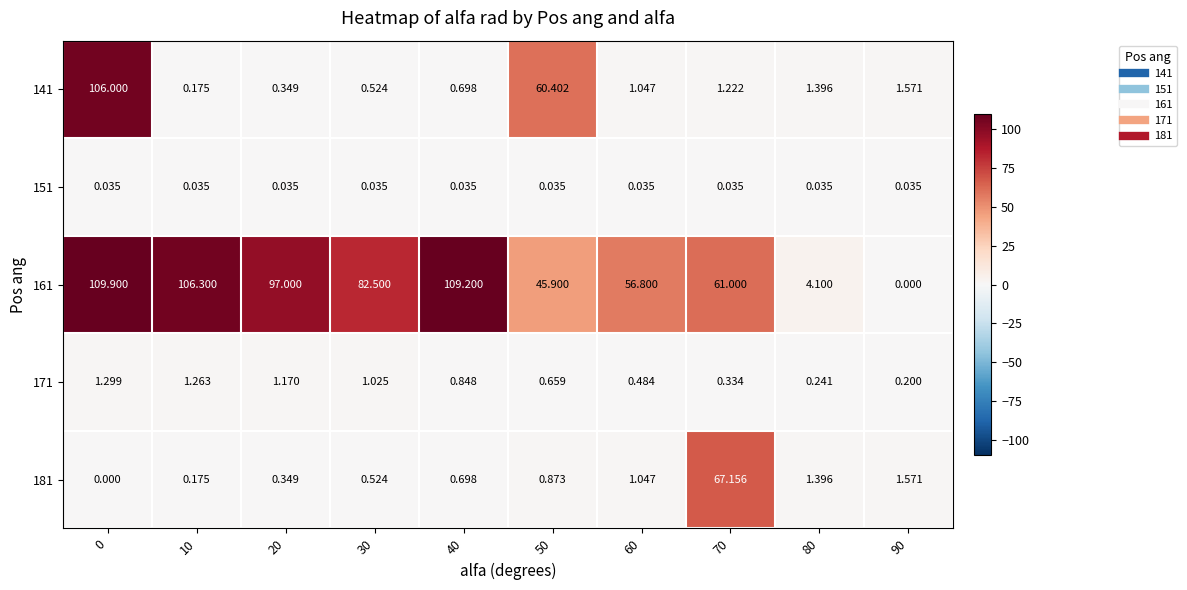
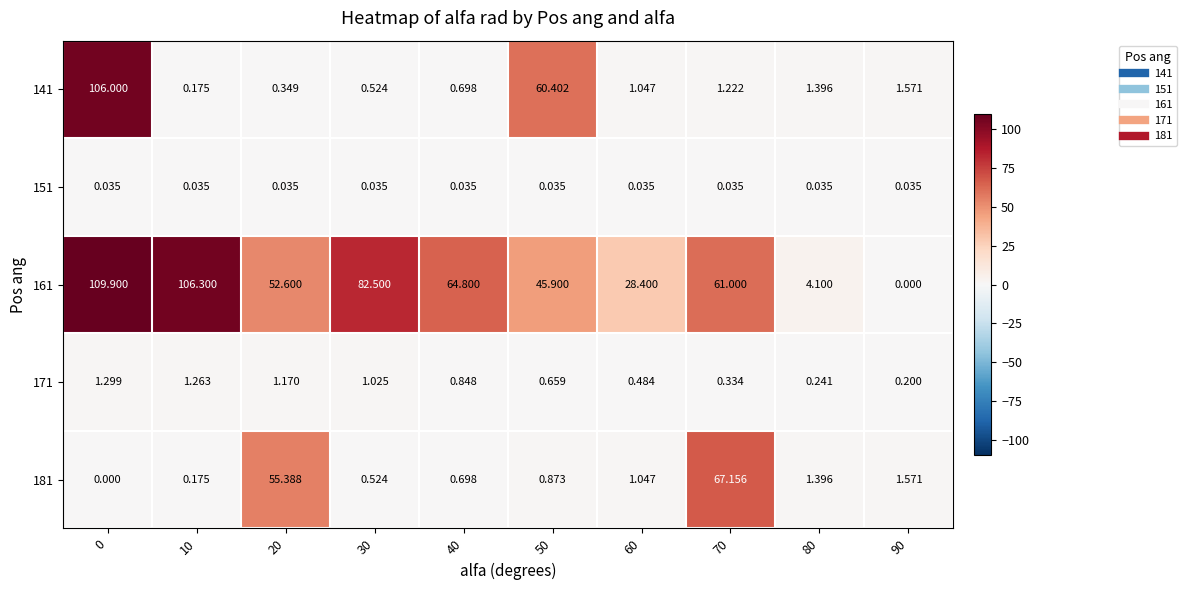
161, 20: 97.000 -> 52.600
161, 40: 109.200 -> 64.800
161, 60: 56.800 -> 28.400
181, 20: 0.349 -> 55.388
